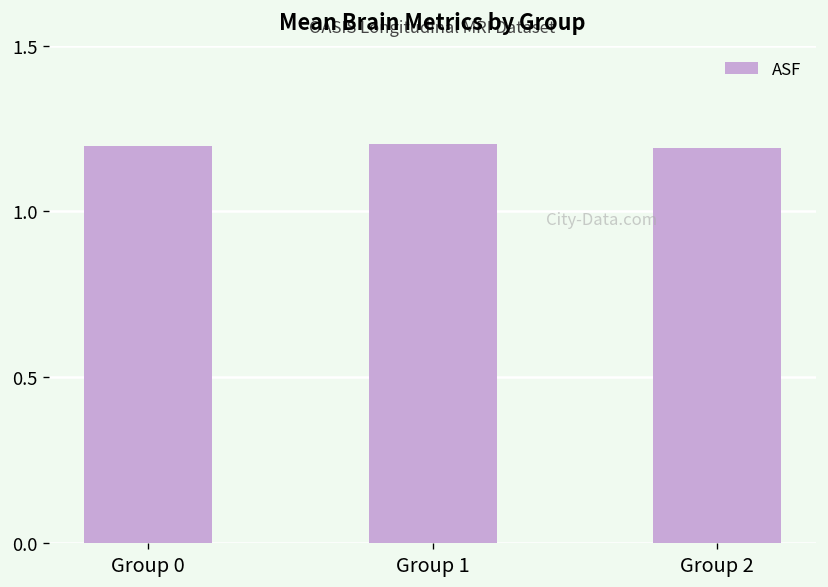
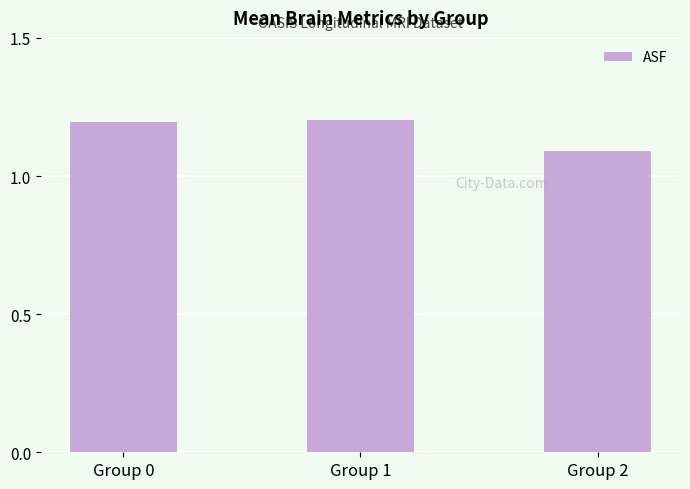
Group 2: 1.19 -> 1.09
